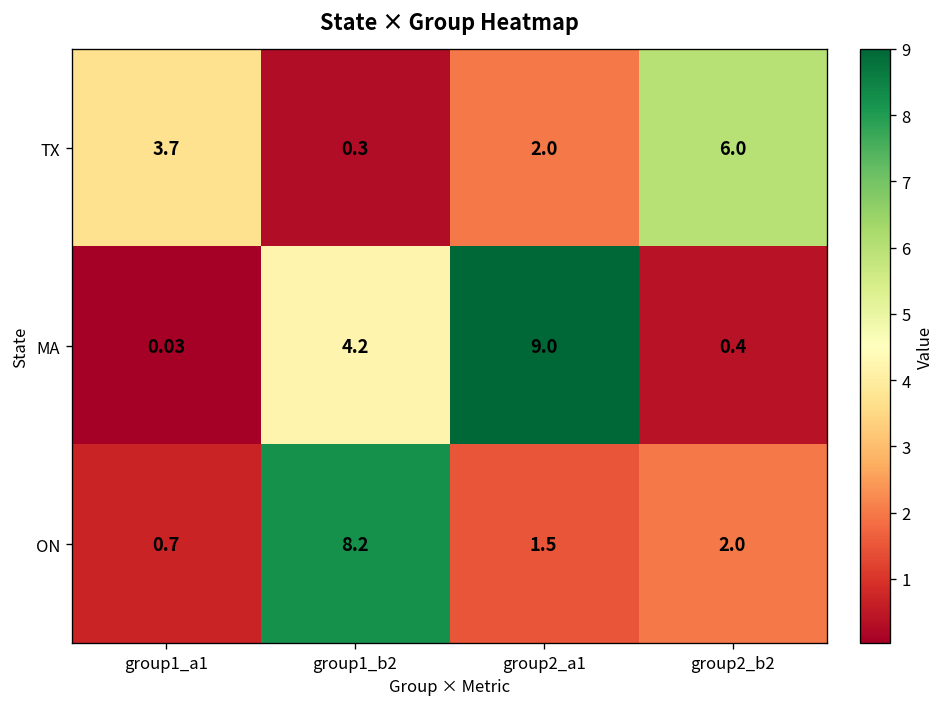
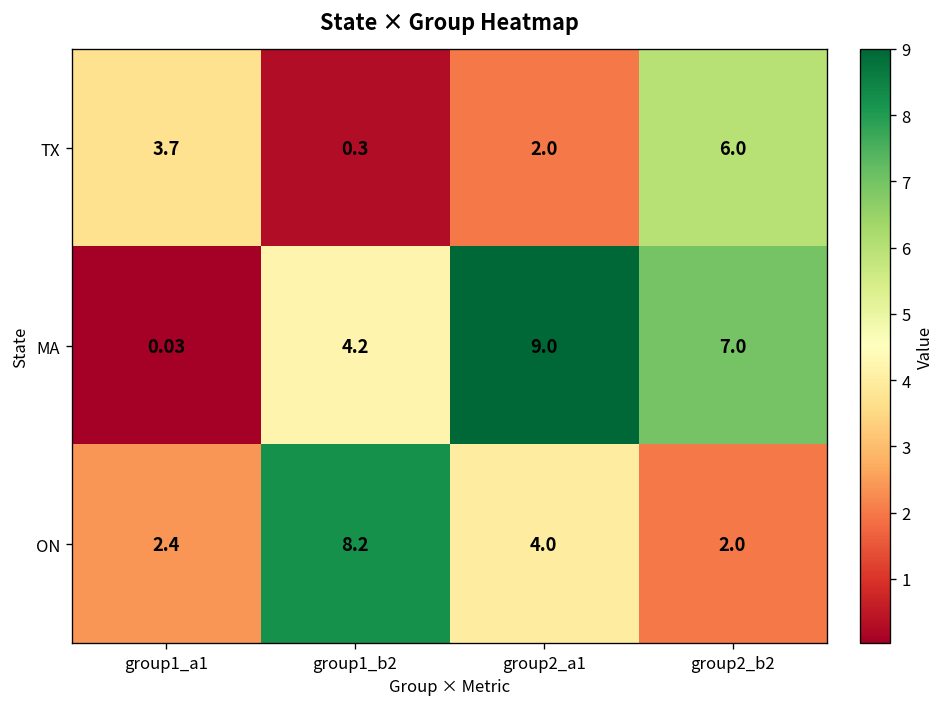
MA, group2_b2: 0.4 -> 7.0
ON, group1_a1: 0.7 -> 2.4
ON, group2_a1: 1.5 -> 4.0
